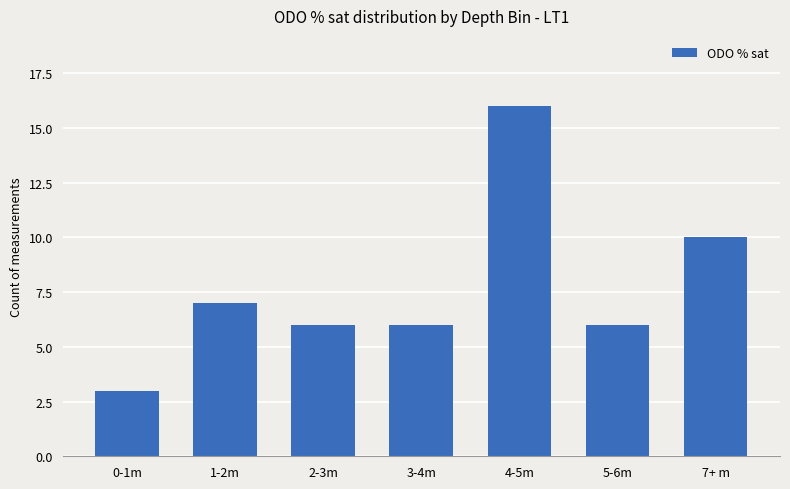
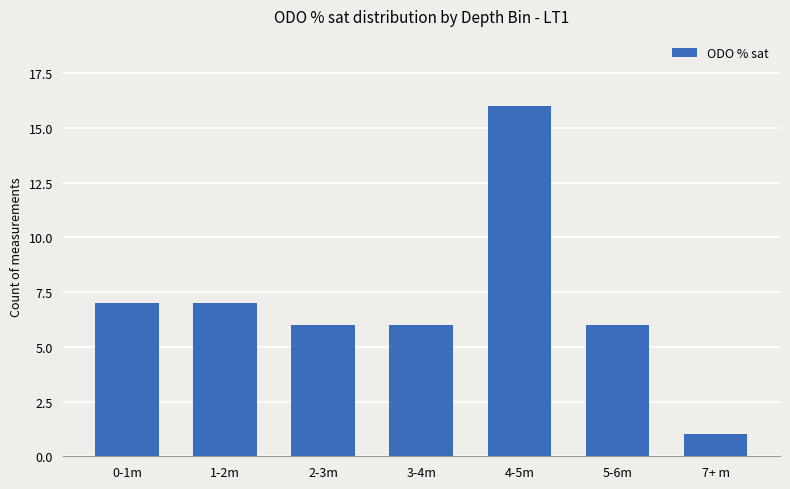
0-1m: 3 -> 7
7+ m: 10 -> 1
